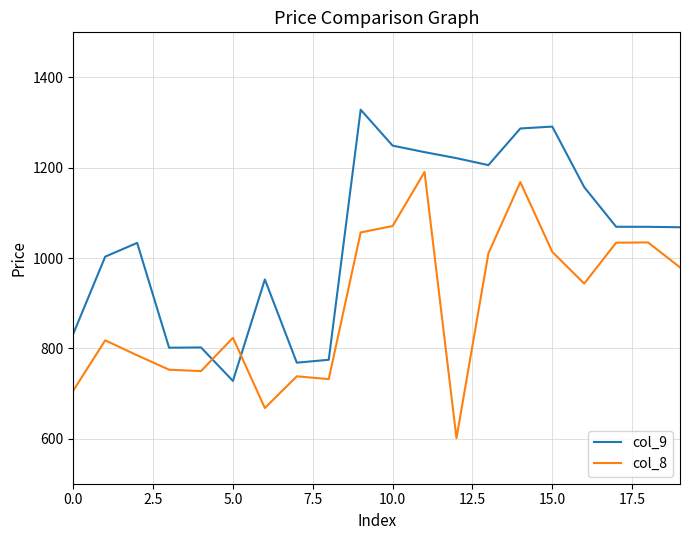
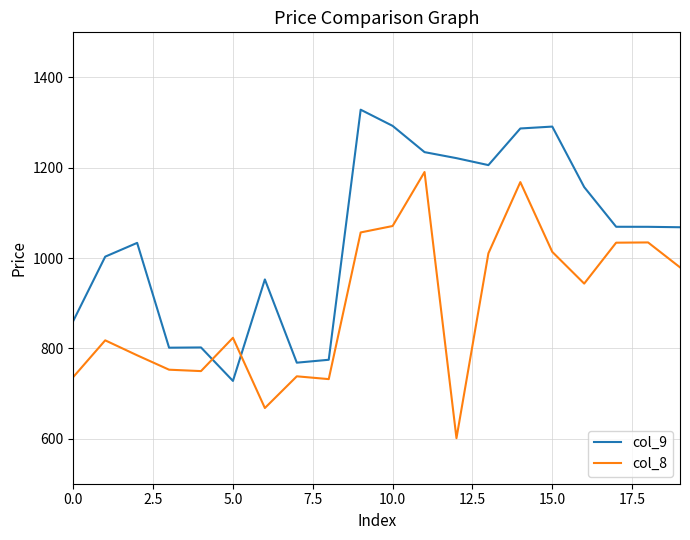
col_9, 0.0: 830 -> 860
col_8, 0.0: 710 -> 740
col_9, 10.0: 1250 -> 1290
